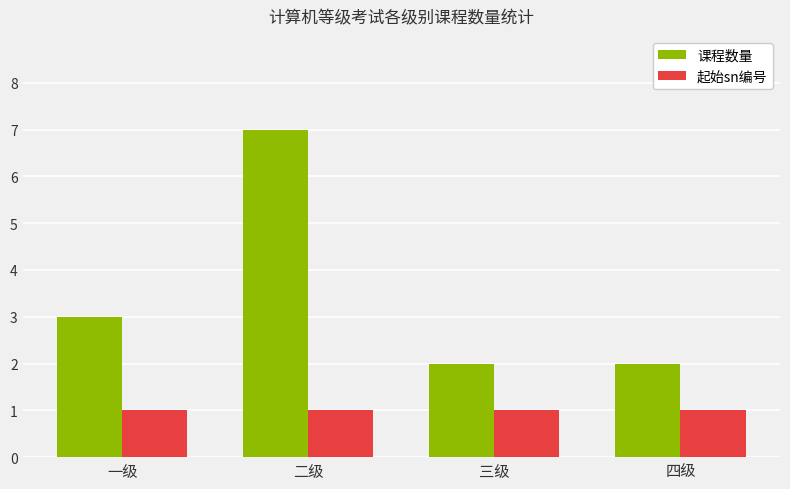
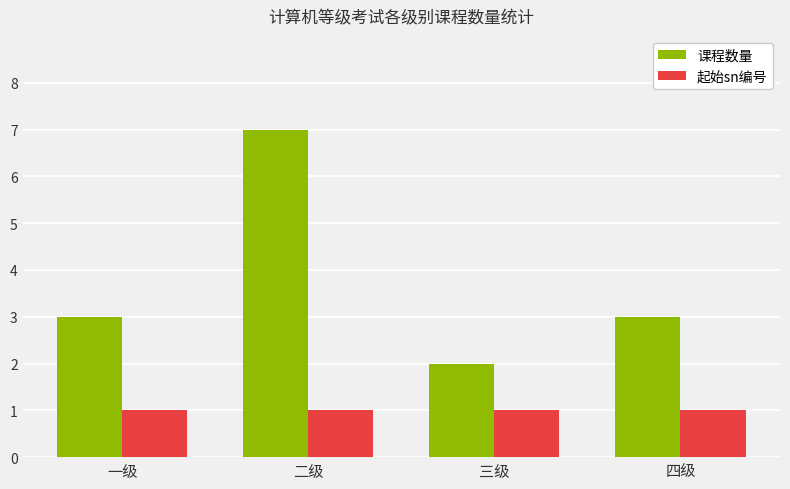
课程数量, 四级: 2 -> 3
